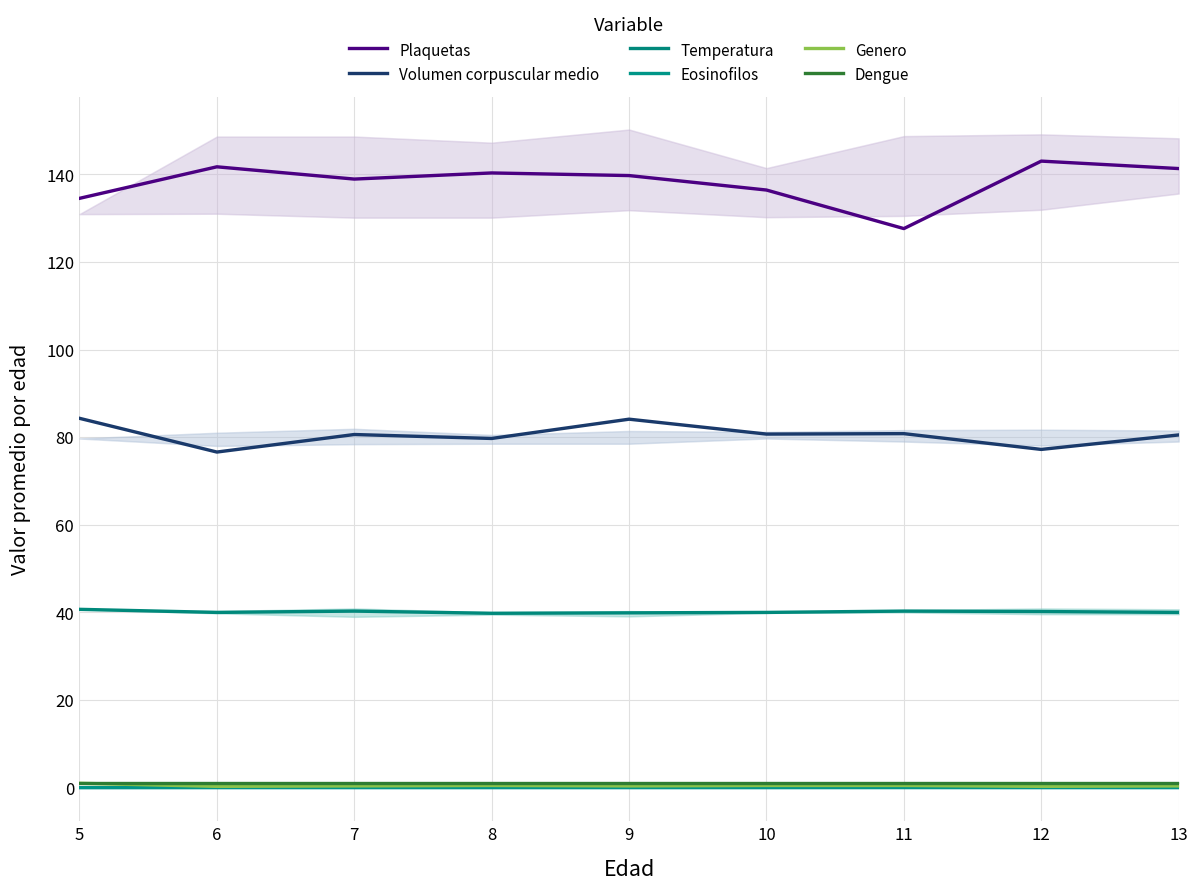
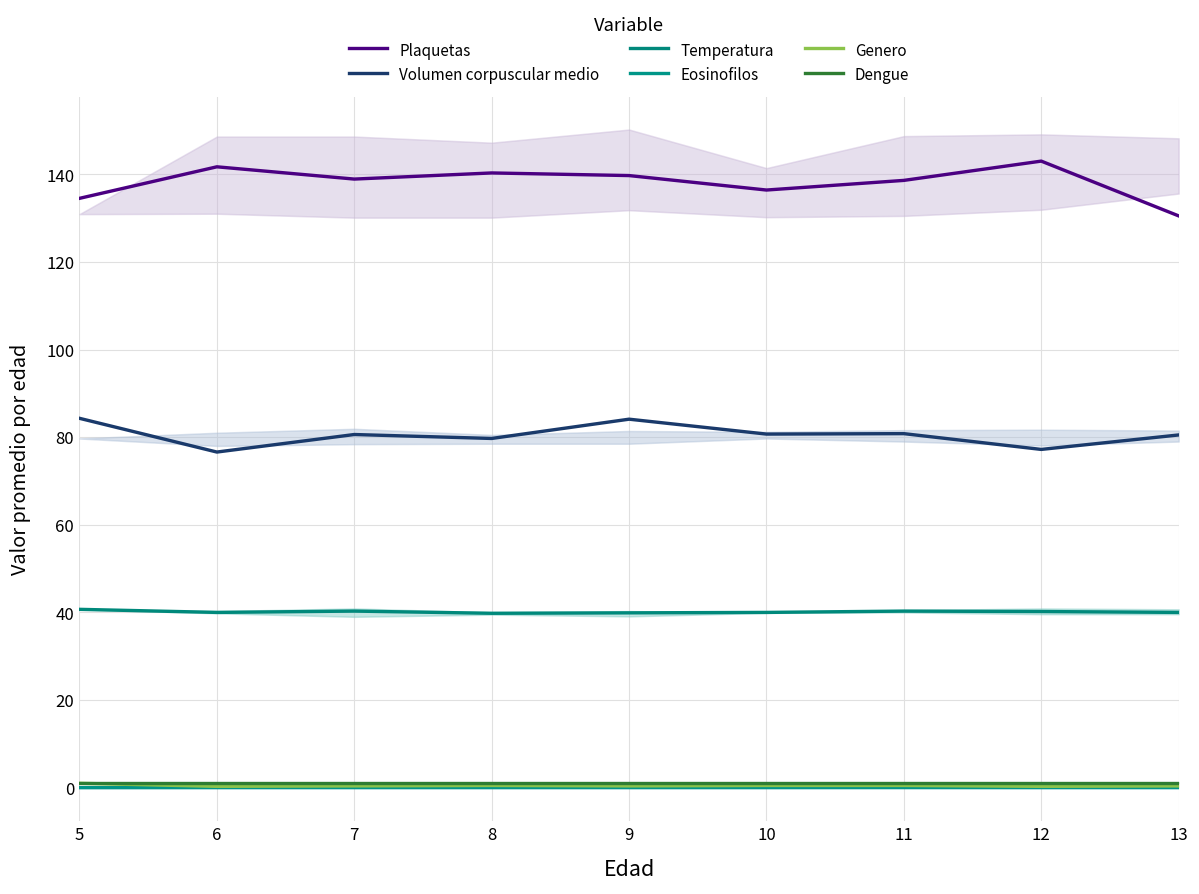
Plaquetas, 11: 128 -> 139
Plaquetas, 13: 141 -> 131
